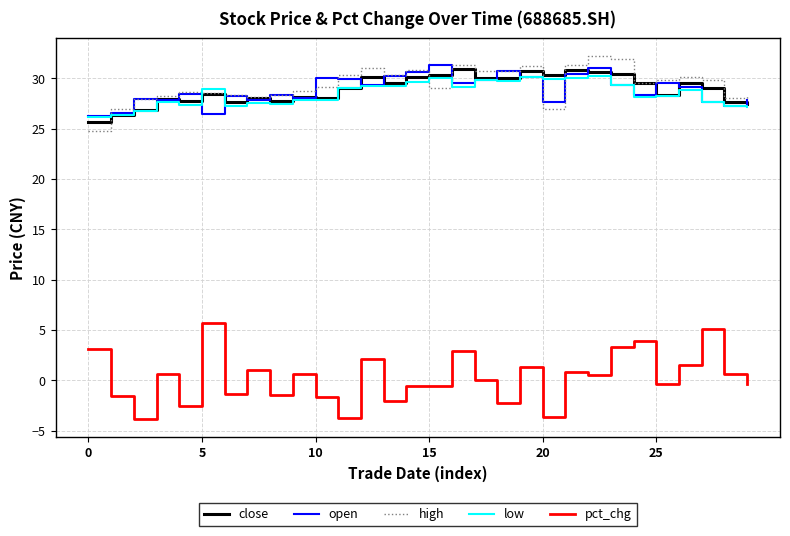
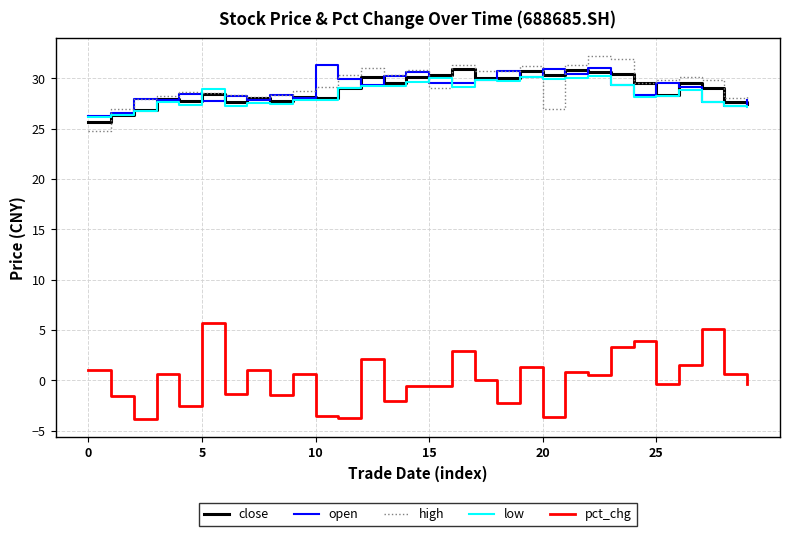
pct_chg, 0: 3.1 -> 1.1
open, 5: 26.5 -> 27.8
open, 10: 30.1 -> 31.3
pct_chg, 10: -1.7 -> -3.6
open, 15: 31.4 -> 29.6
open, 20: 27.6 -> 30.9
